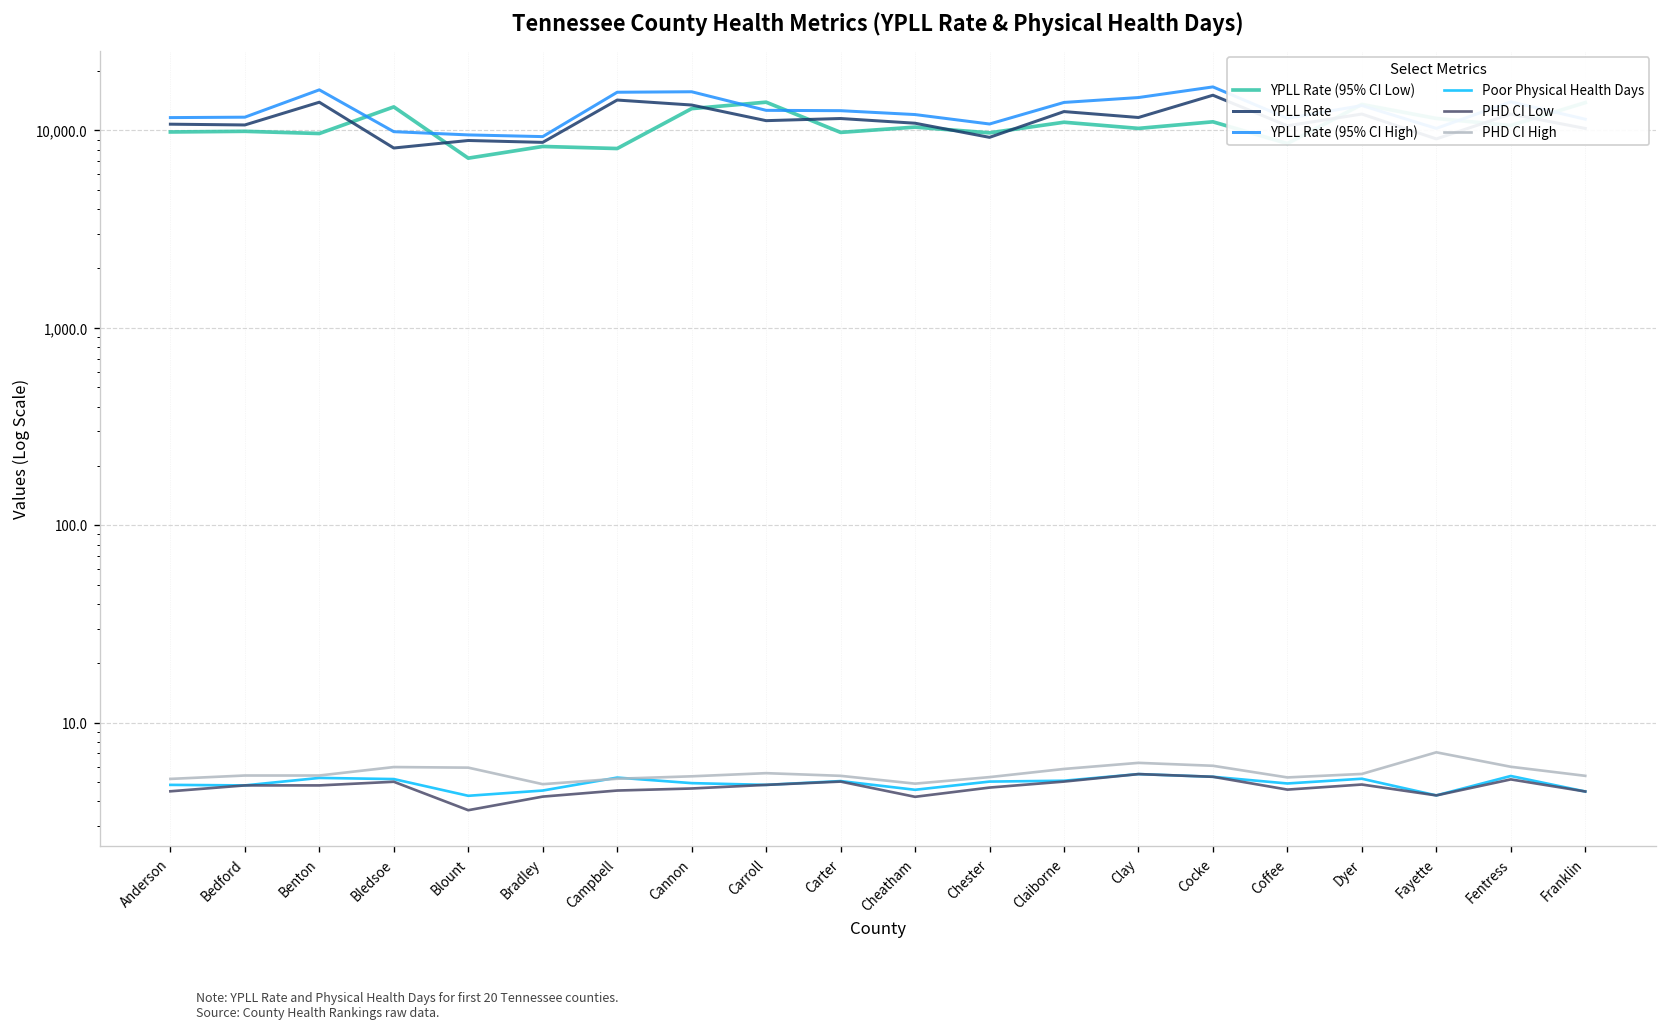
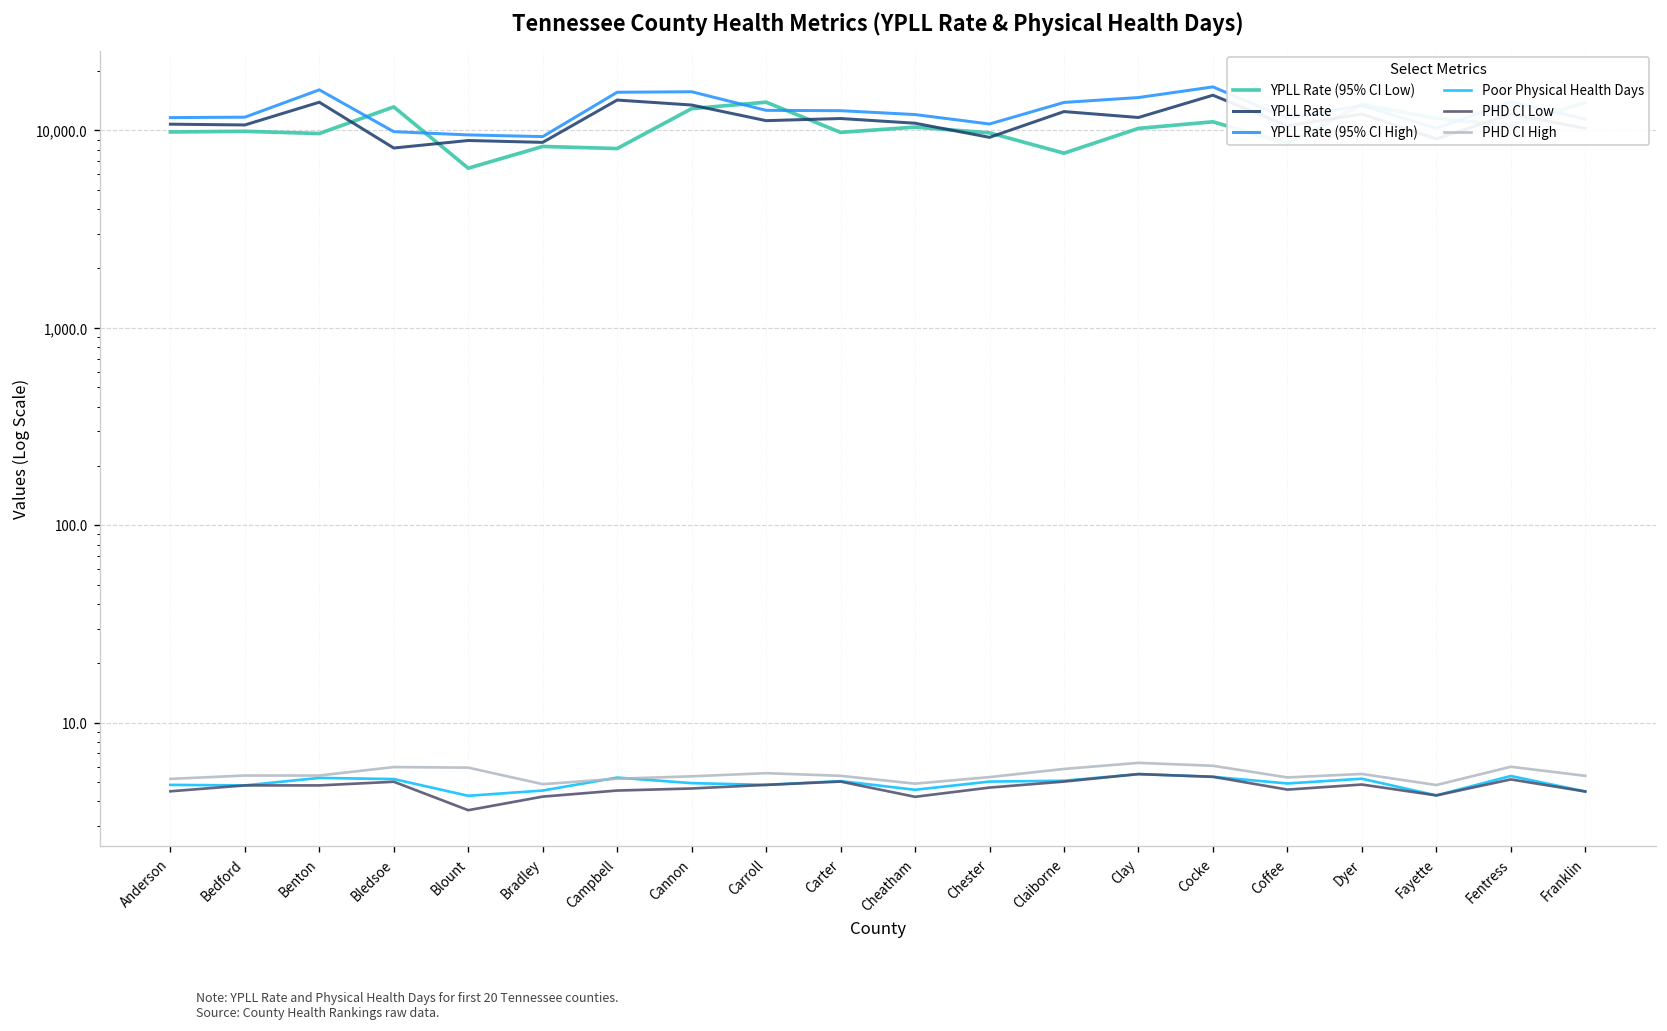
YPLL Rate (95% CI Low), Blount: 7,000 -> 6,400
YPLL Rate (95% CI Low), Claiborne: 11,000 -> 8,000
PHD CI High, Fayette: 7.1 -> 4.8
